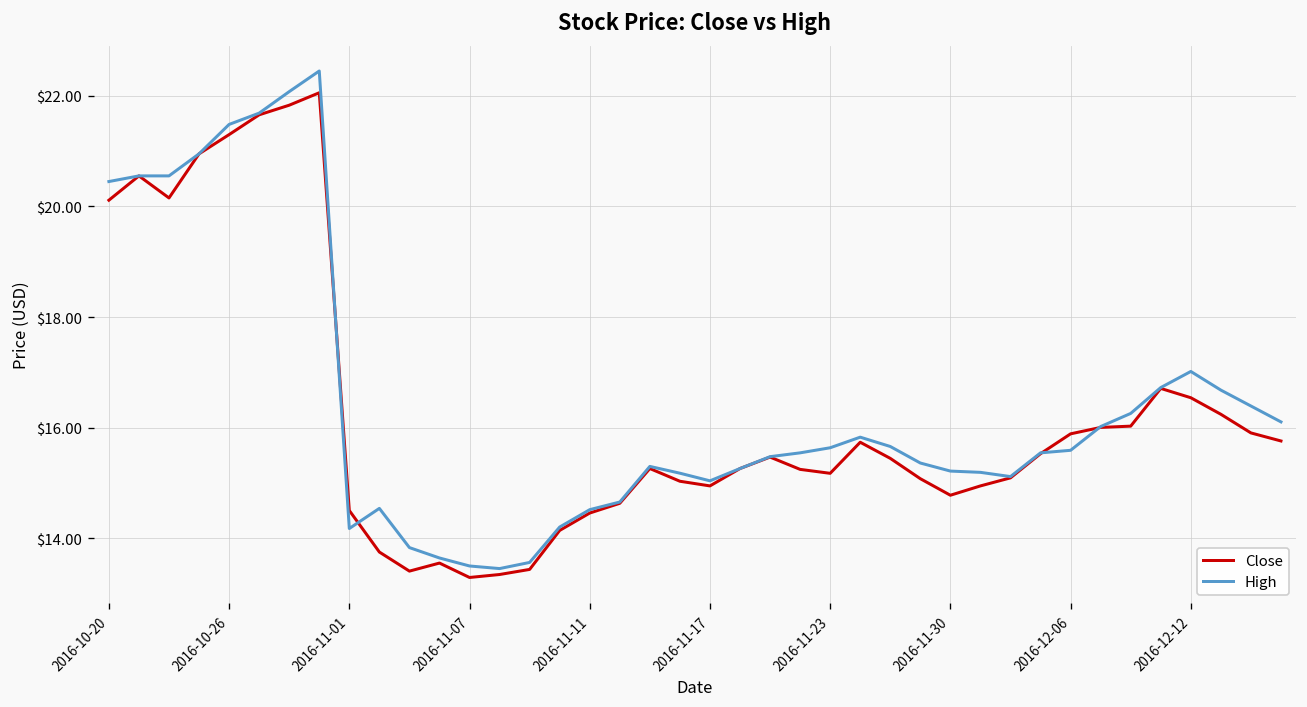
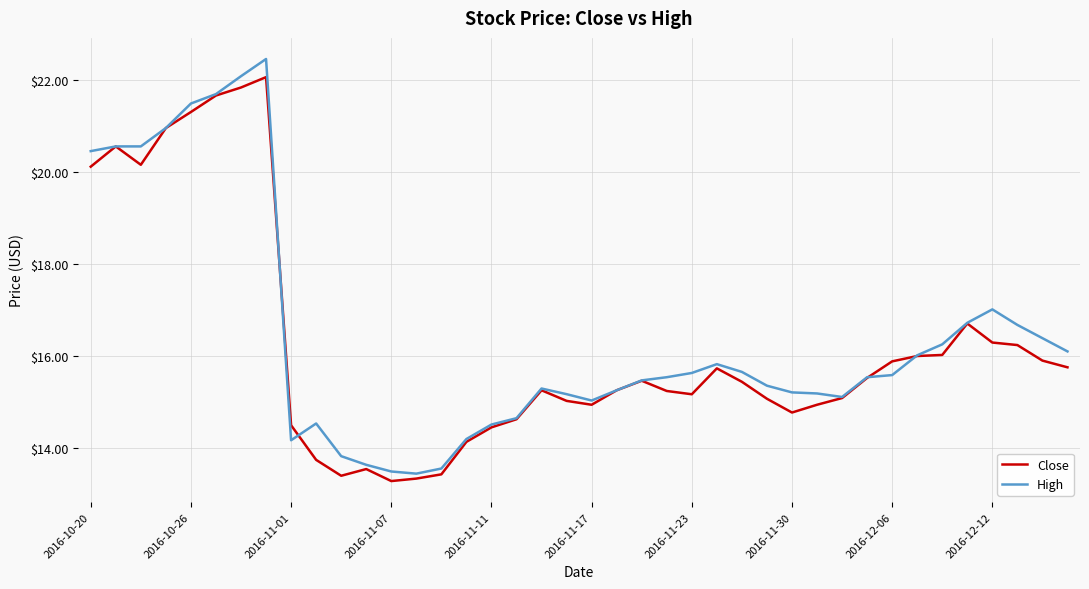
Close, 2016-12-12: $16.5 -> $16.3
